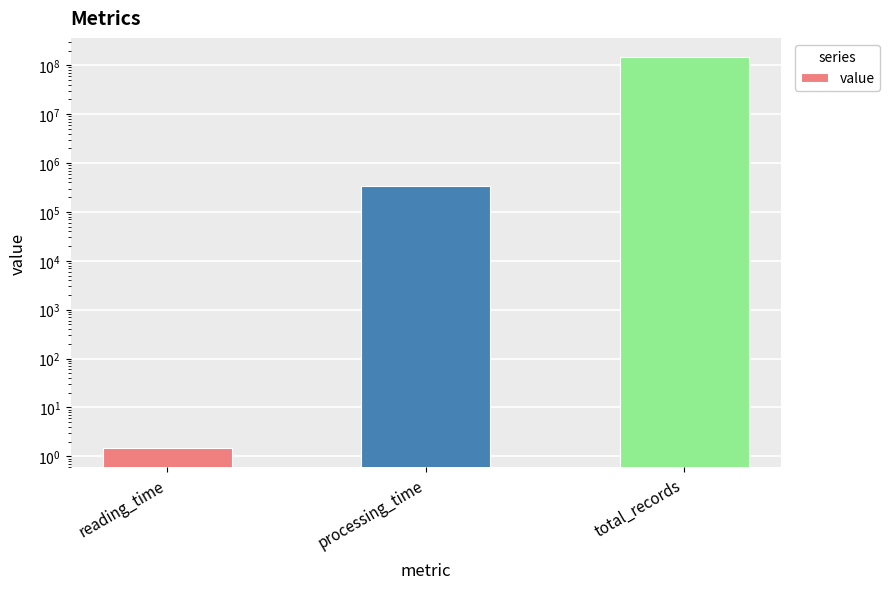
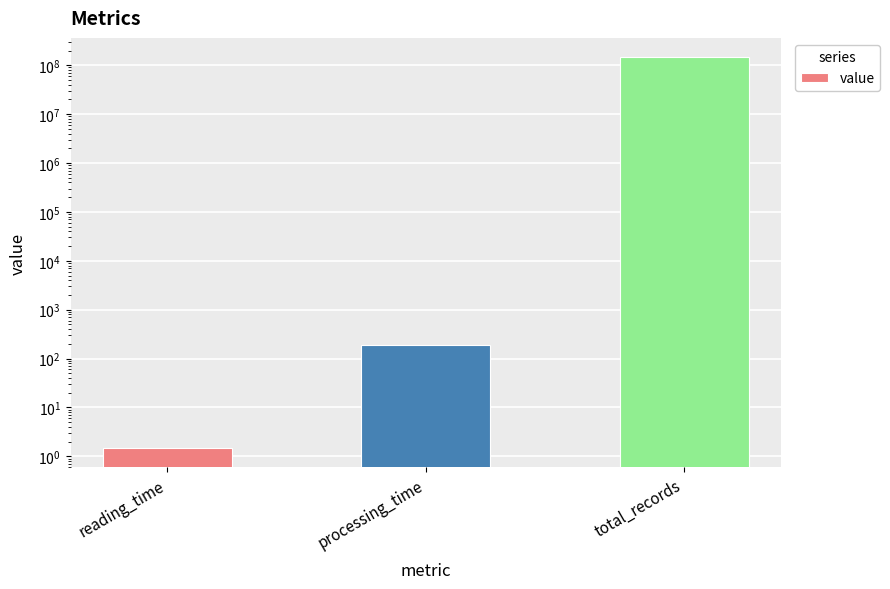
processing_time: 300000 -> 190
